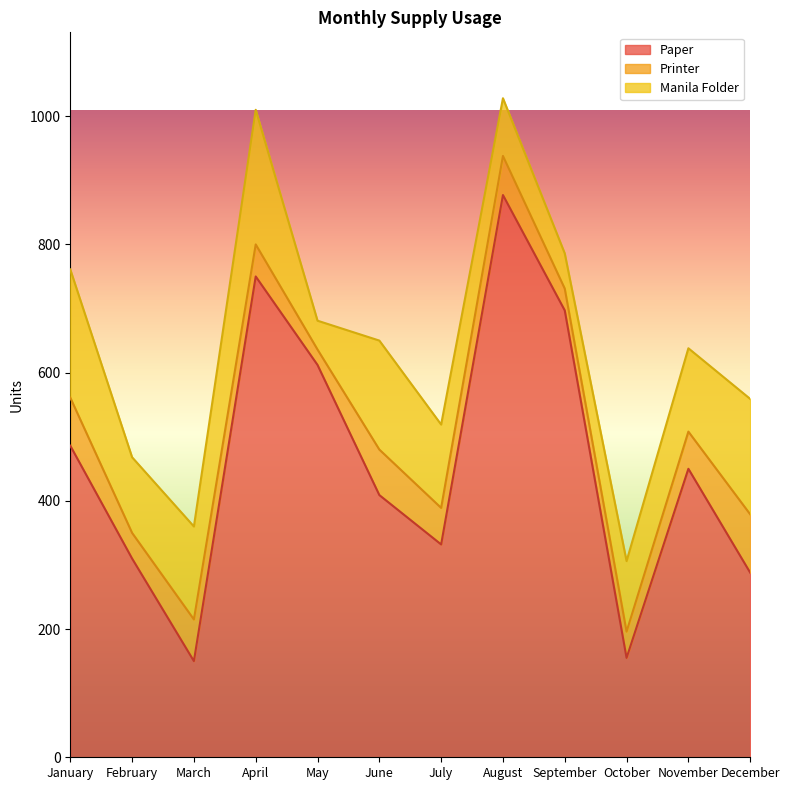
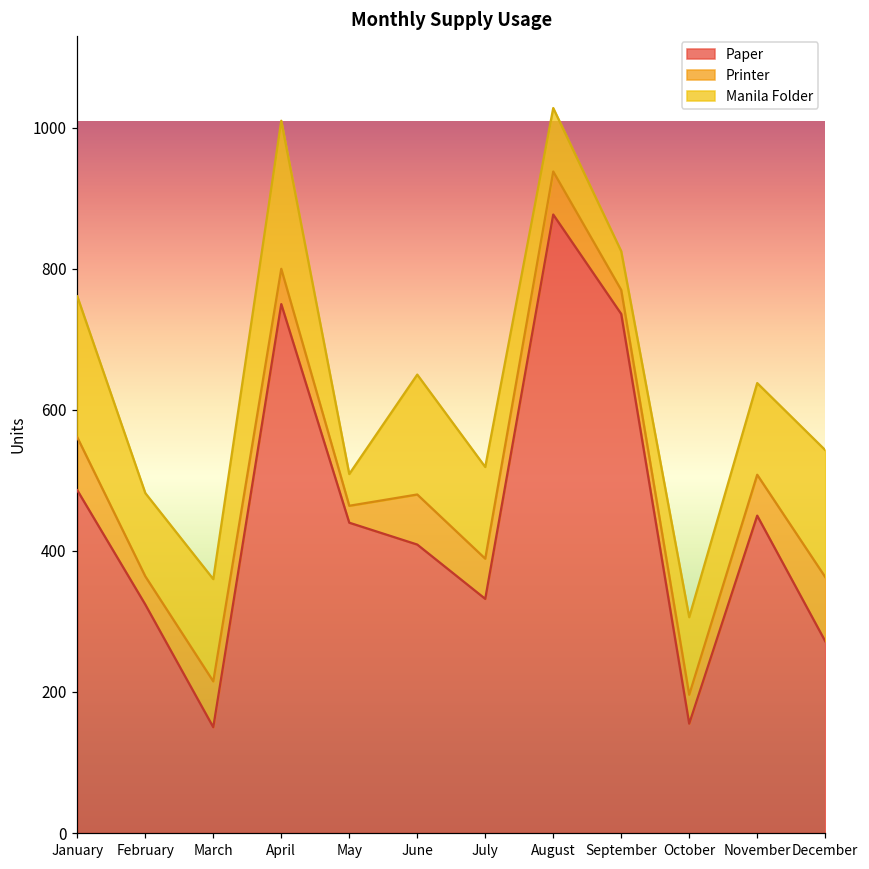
Paper, February: 310 -> 320
Paper, May: 610 -> 440
Paper, September: 700 -> 740
Paper, December: 290 -> 270
